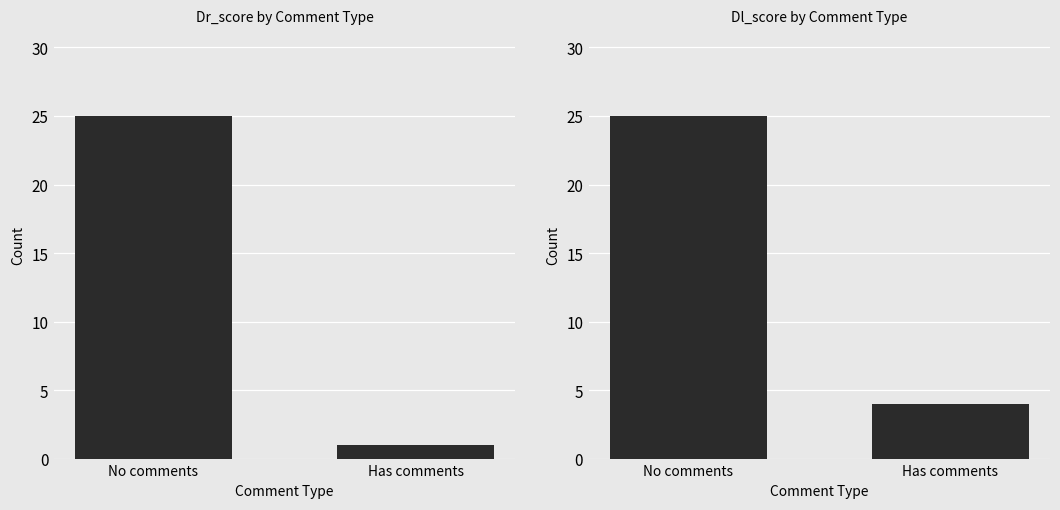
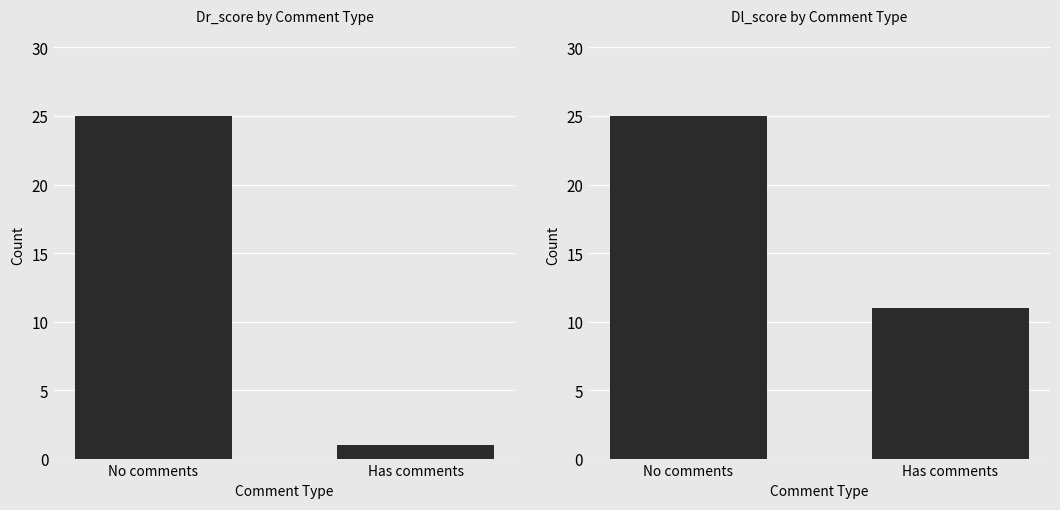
Dl_score by Comment Type, Has comments: 4 -> 11
